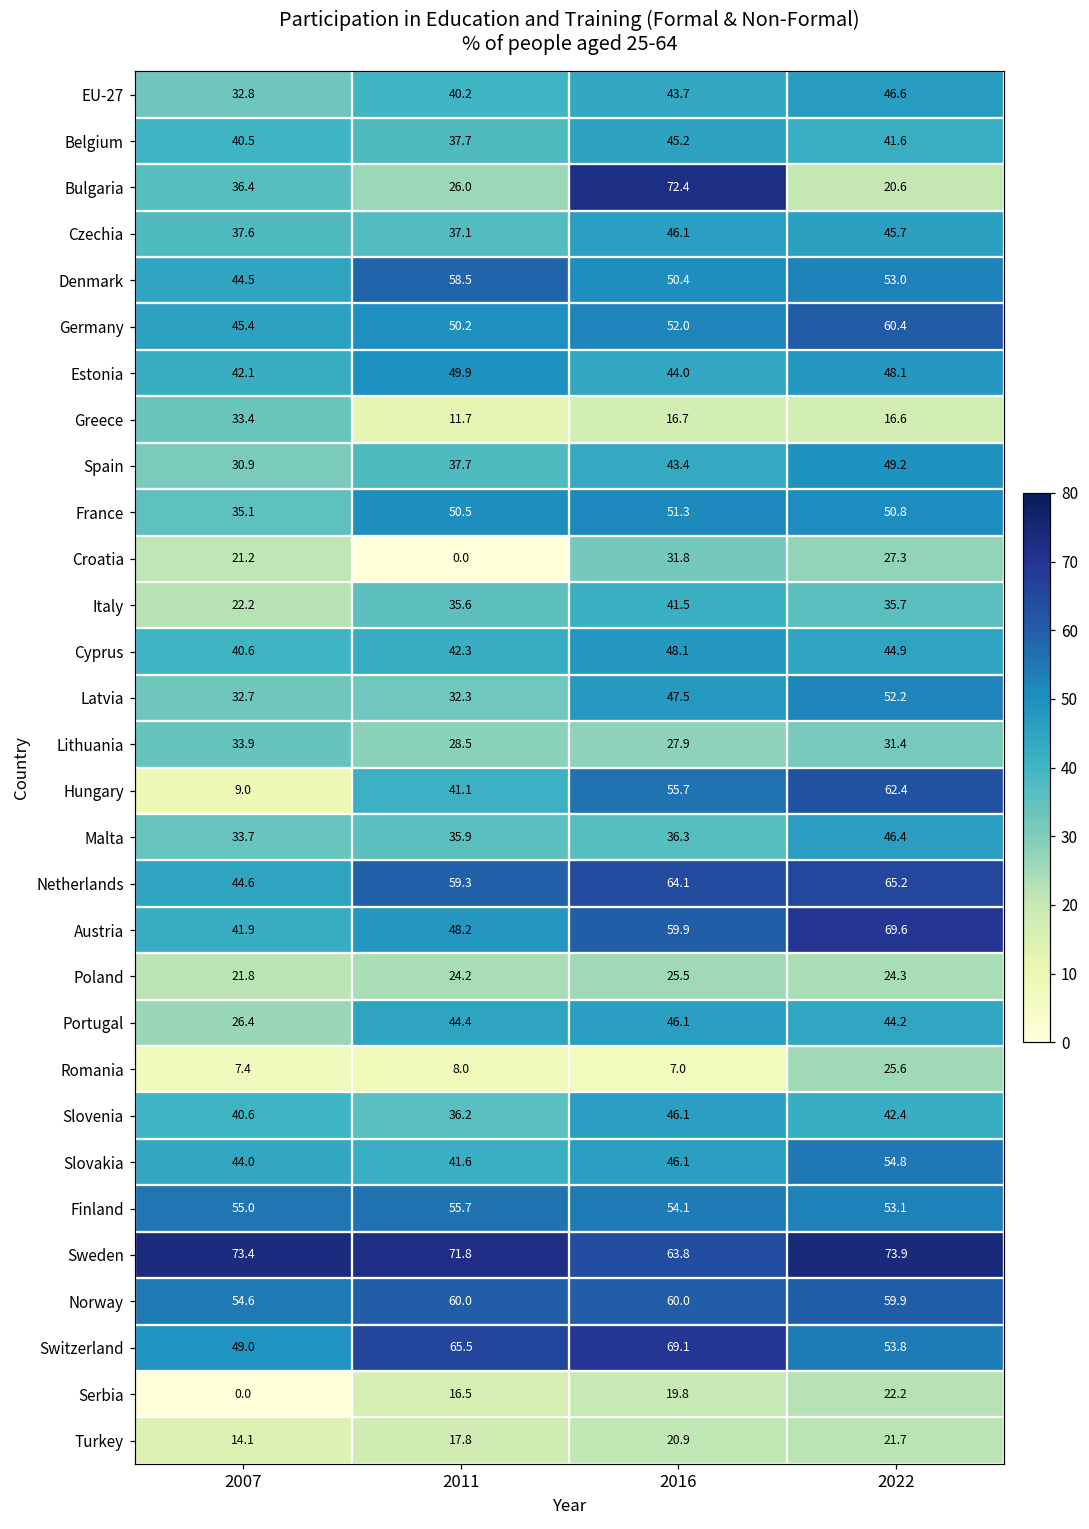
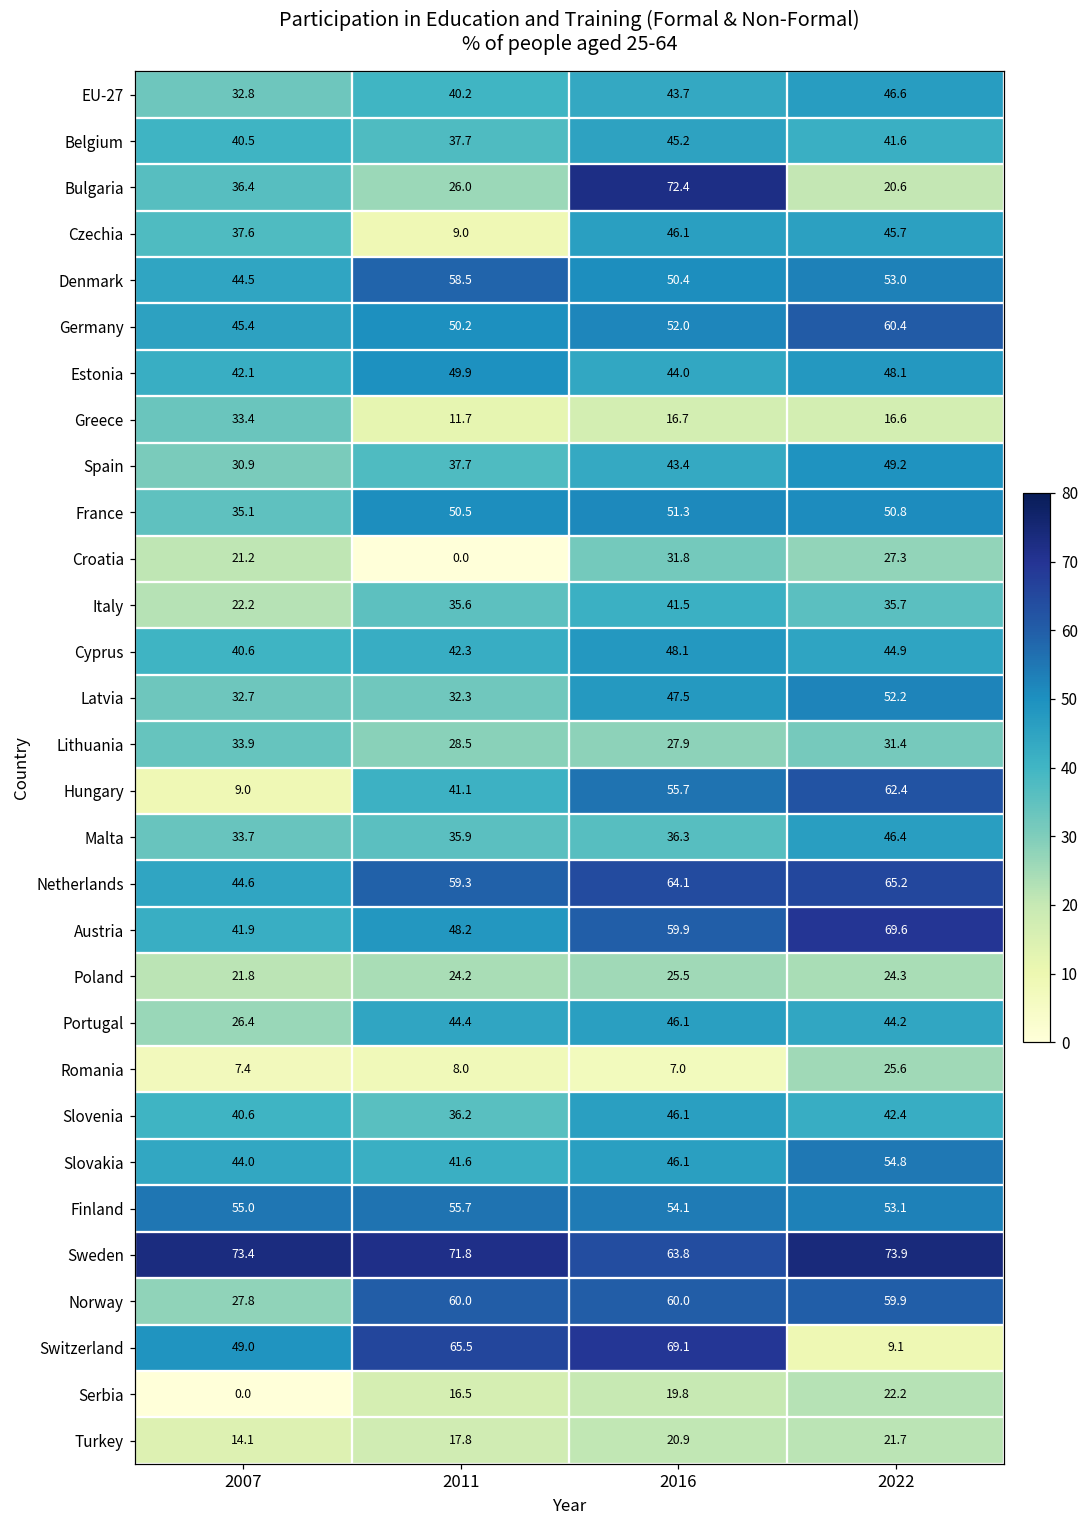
Czechia, 2011: 37.1 -> 9.0
Norway, 2007: 54.6 -> 27.8
Switzerland, 2022: 53.8 -> 9.1
